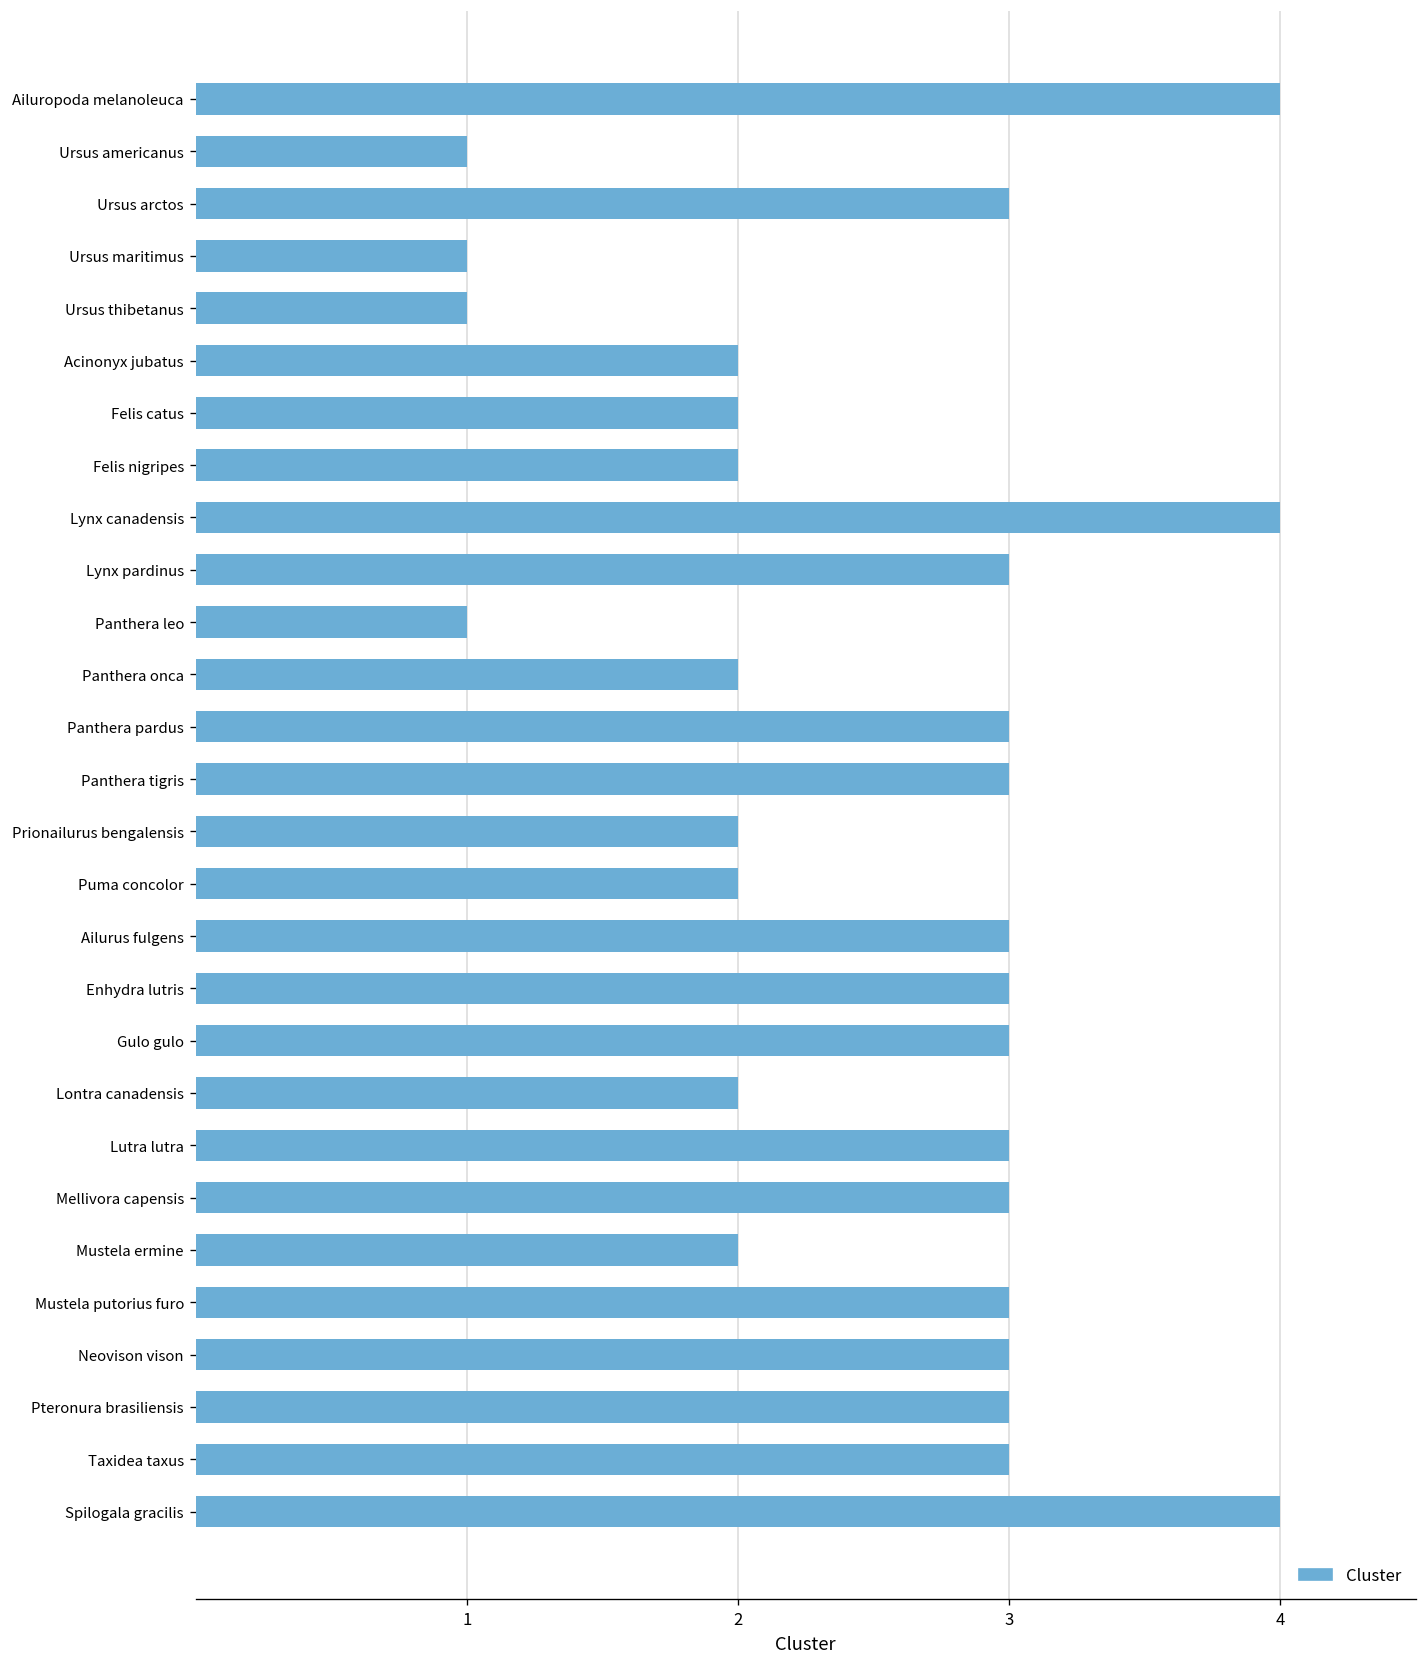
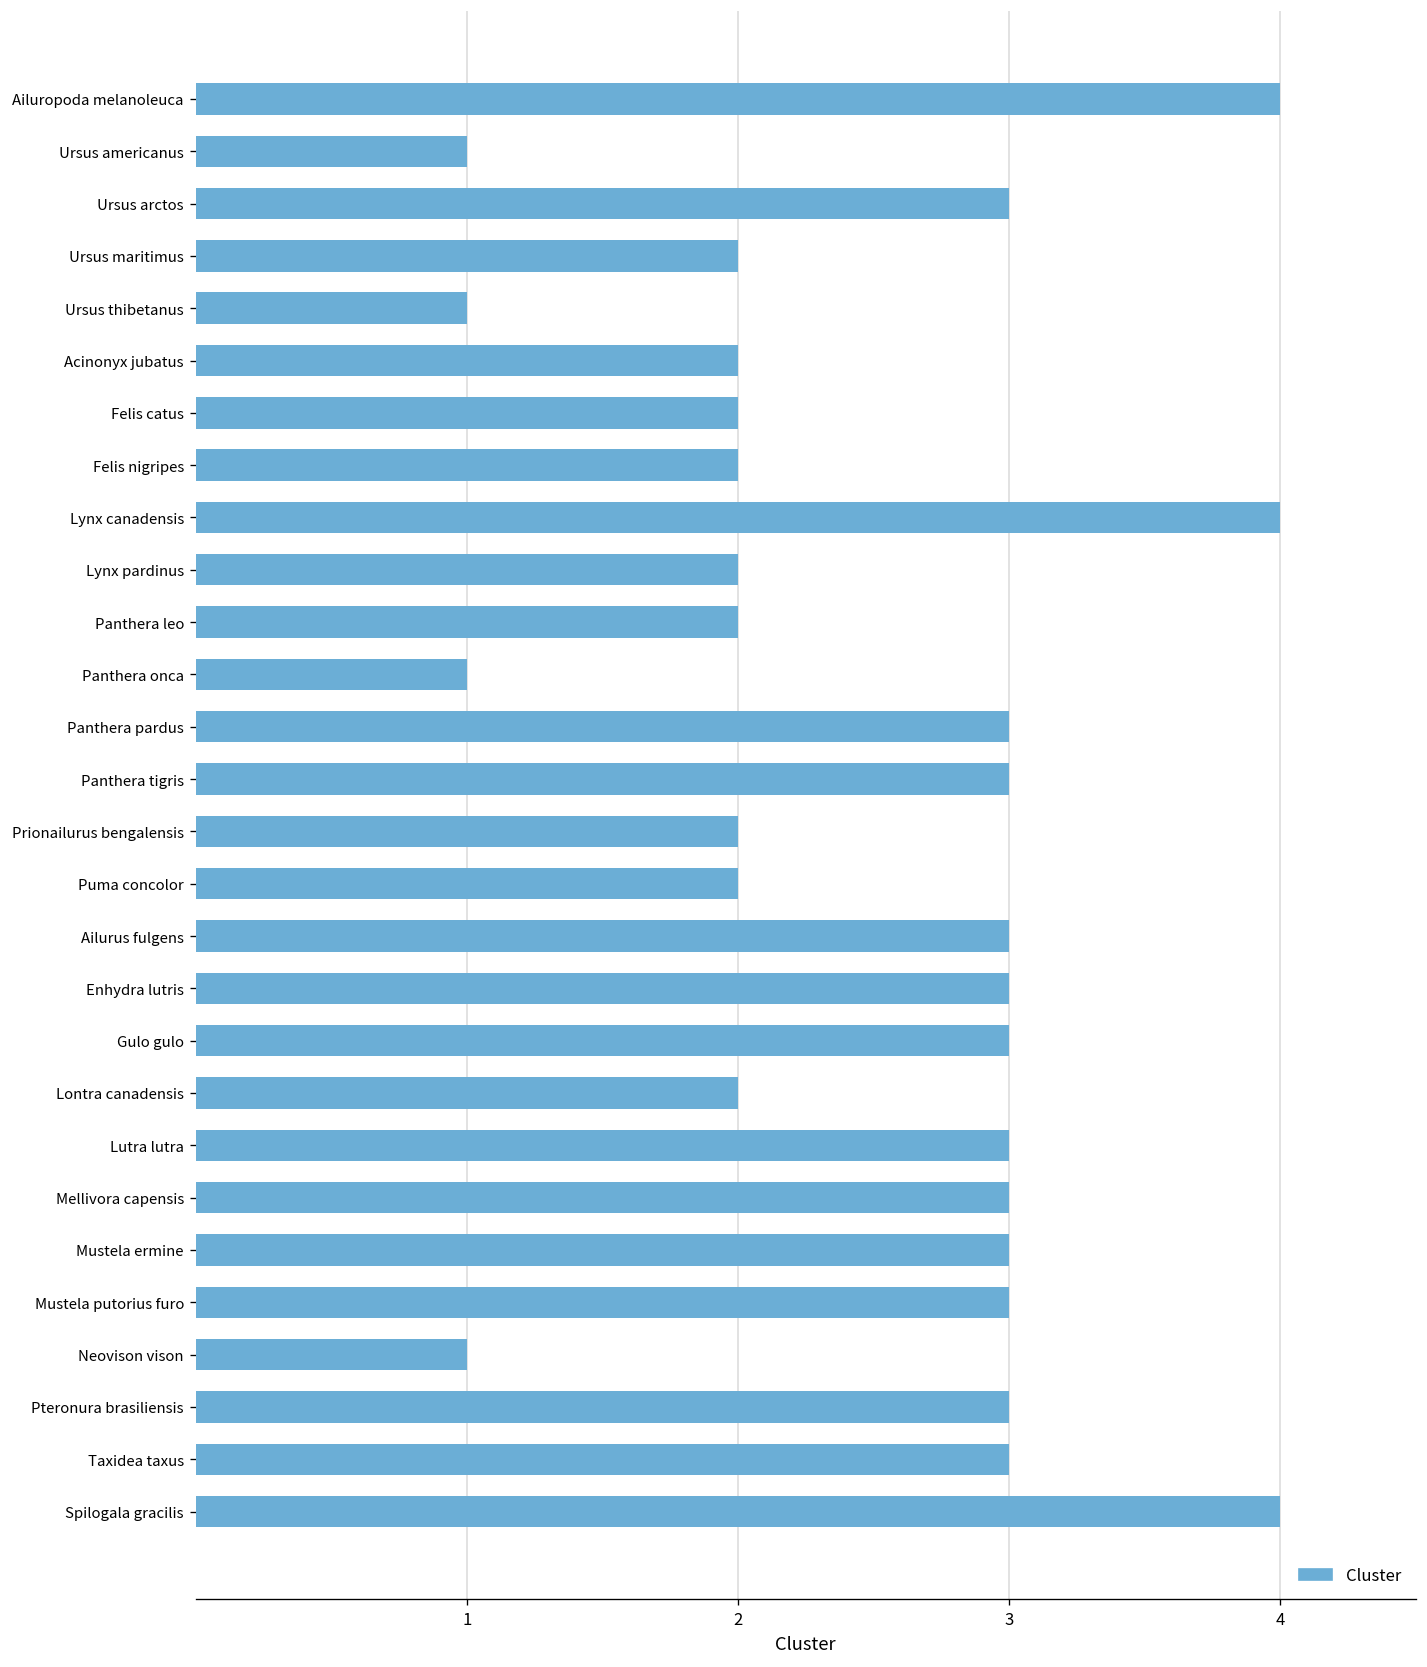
Ursus maritimus: 1 -> 2
Lynx pardinus: 3 -> 2
Panthera leo: 1 -> 2
Panthera onca: 2 -> 1
Mustela ermine: 2 -> 3
Neovison vison: 3 -> 1
